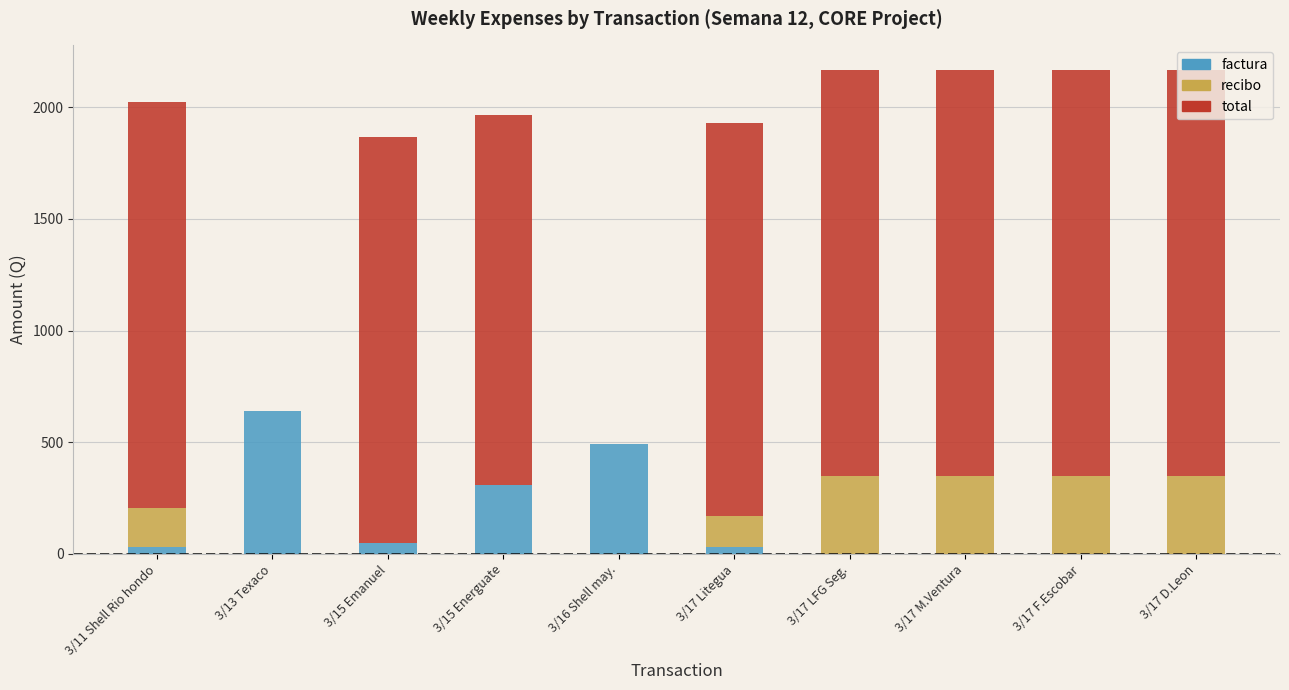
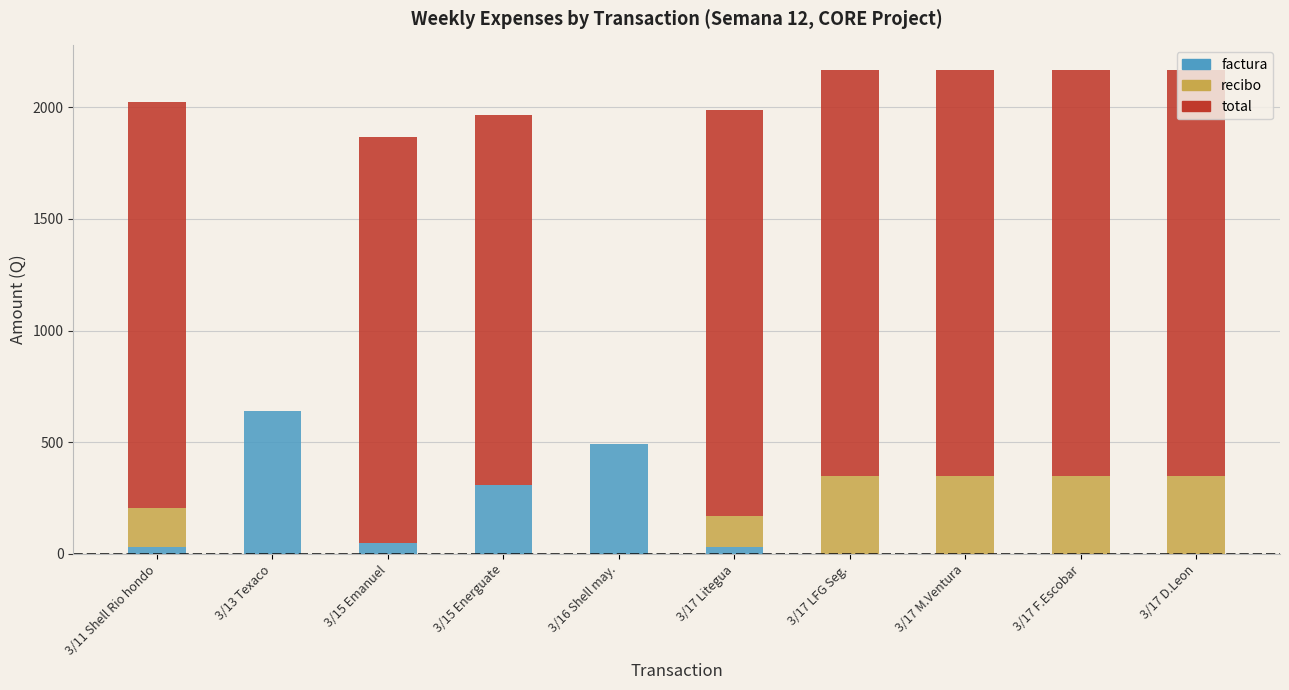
total, 3/17 Litegua: 1760 -> 1820
